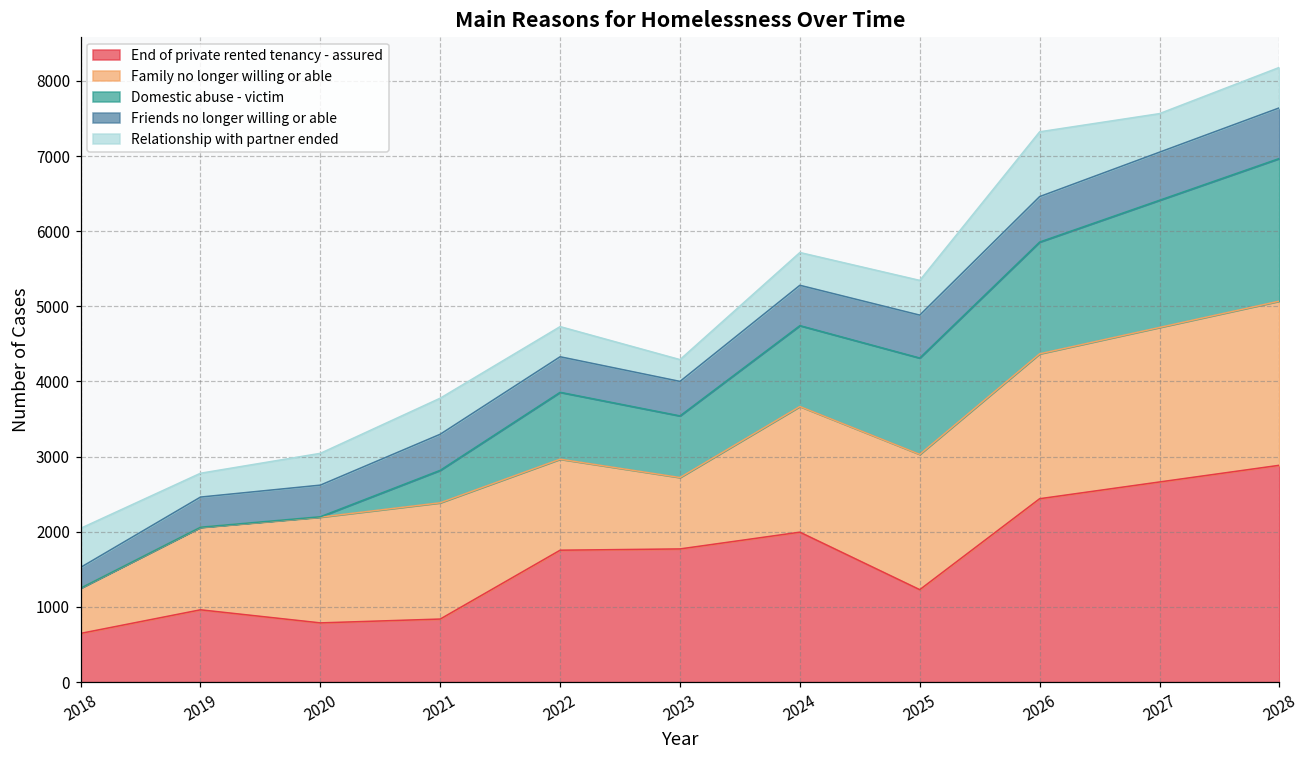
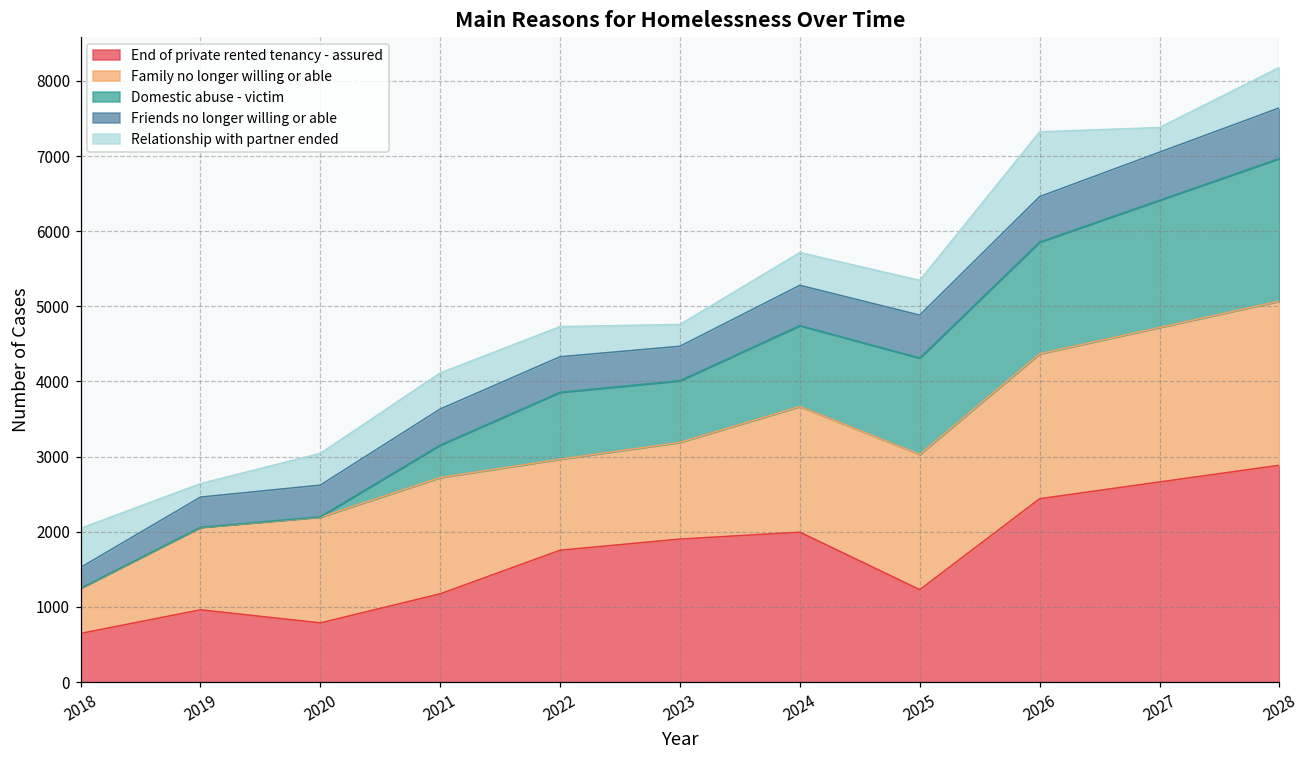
Relationship with partner ended, 2019: 300 -> 200
End of private rented tenancy - assured, 2021: 800 -> 1200
End of private rented tenancy - assured, 2023: 1800 -> 1900
Family no longer willing or able, 2023: 1000 -> 1300
Relationship with partner ended, 2027: 500 -> 300
